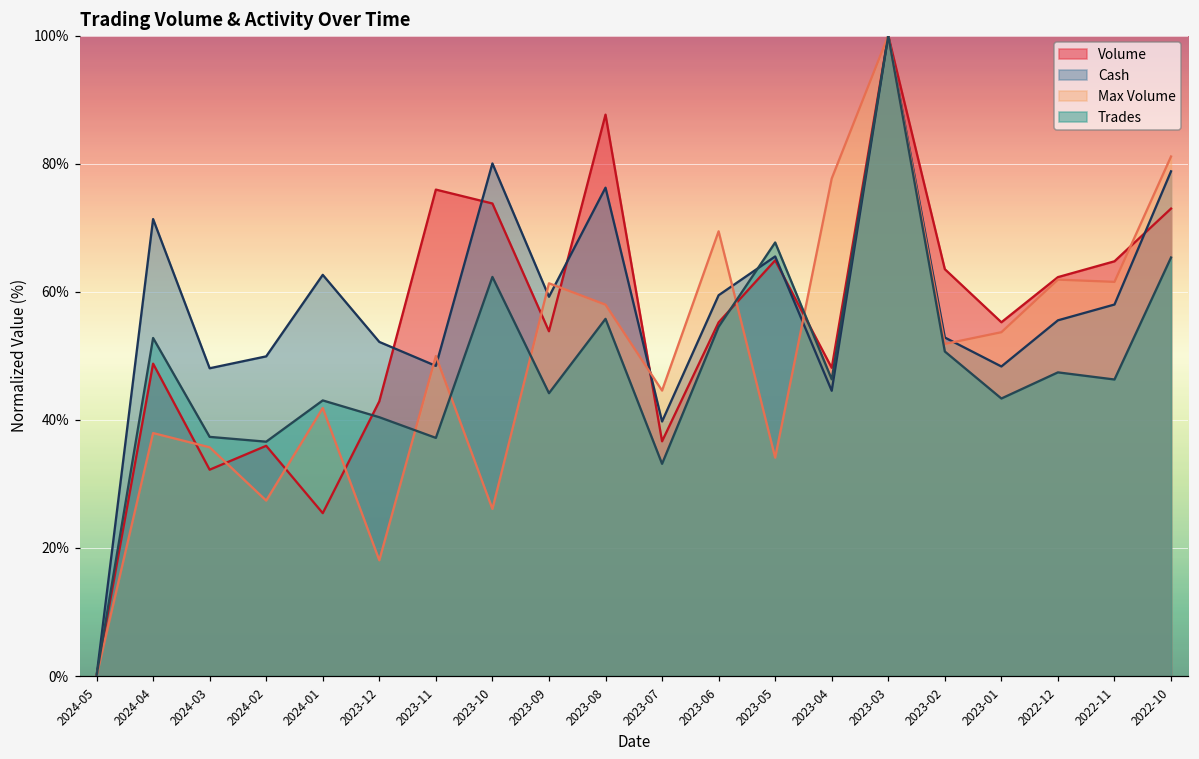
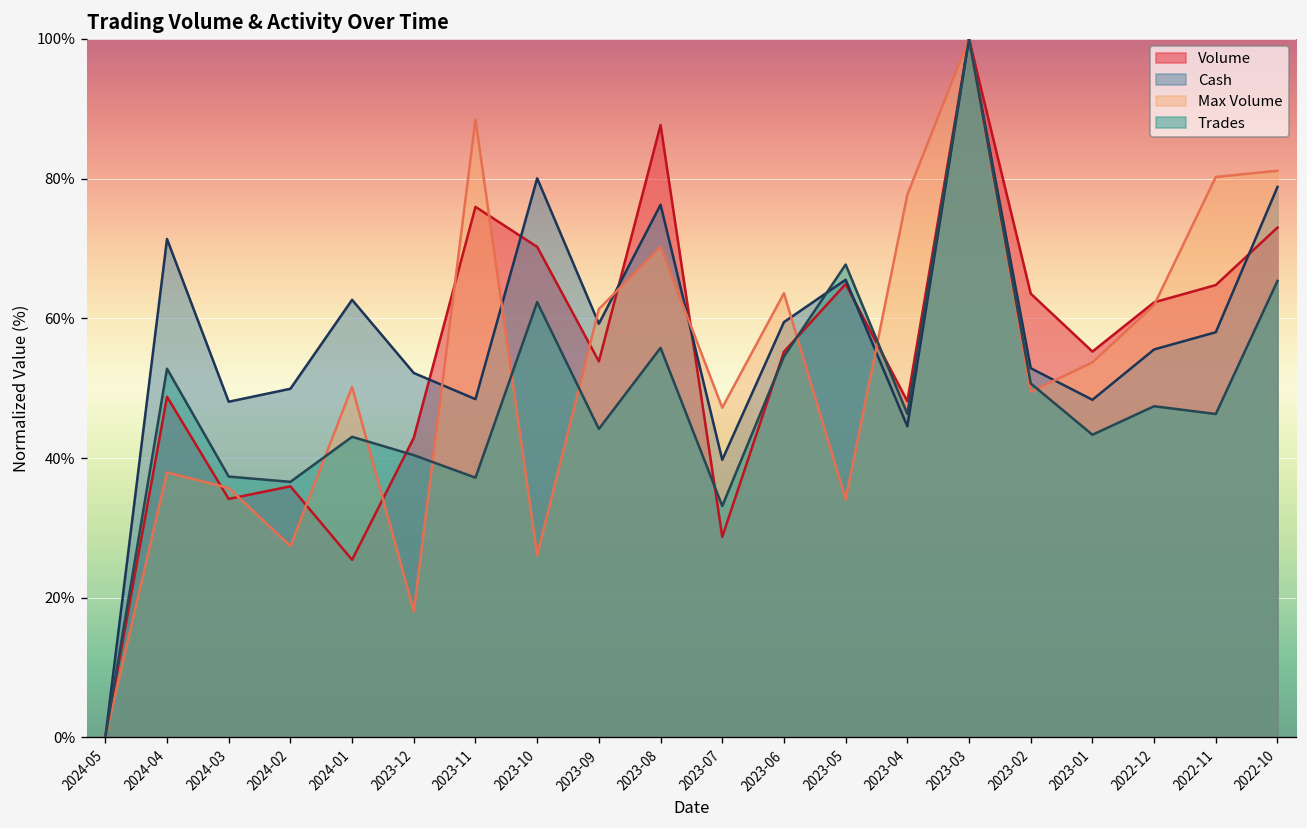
Volume, 2024-03: 32% -> 34%
Max Volume, 2024-01: 42% -> 50%
Max Volume, 2023-11: 50% -> 88%
Volume, 2023-10: 74% -> 70%
Max Volume, 2023-08: 58% -> 70%
Volume, 2023-07: 37% -> 29%
Max Volume, 2023-07: 45% -> 47%
Max Volume, 2023-06: 69% -> 64%
Max Volume, 2023-02: 52% -> 49%
Max Volume, 2022-11: 62% -> 80%
